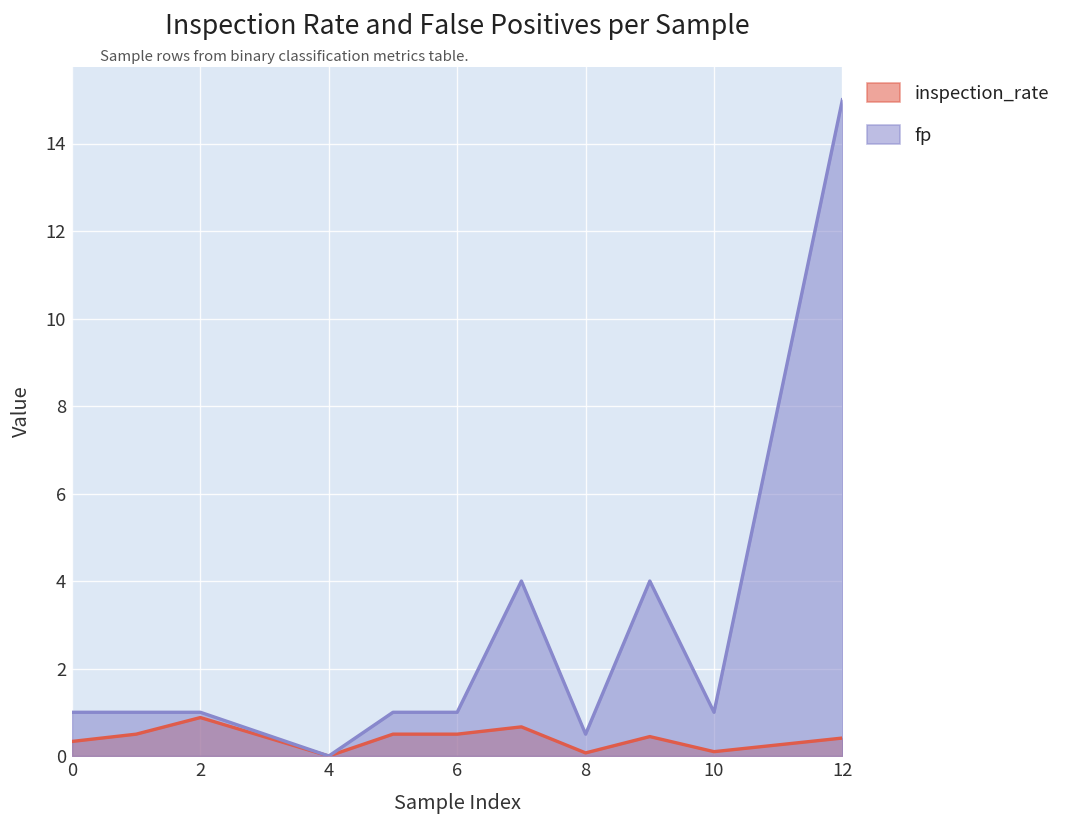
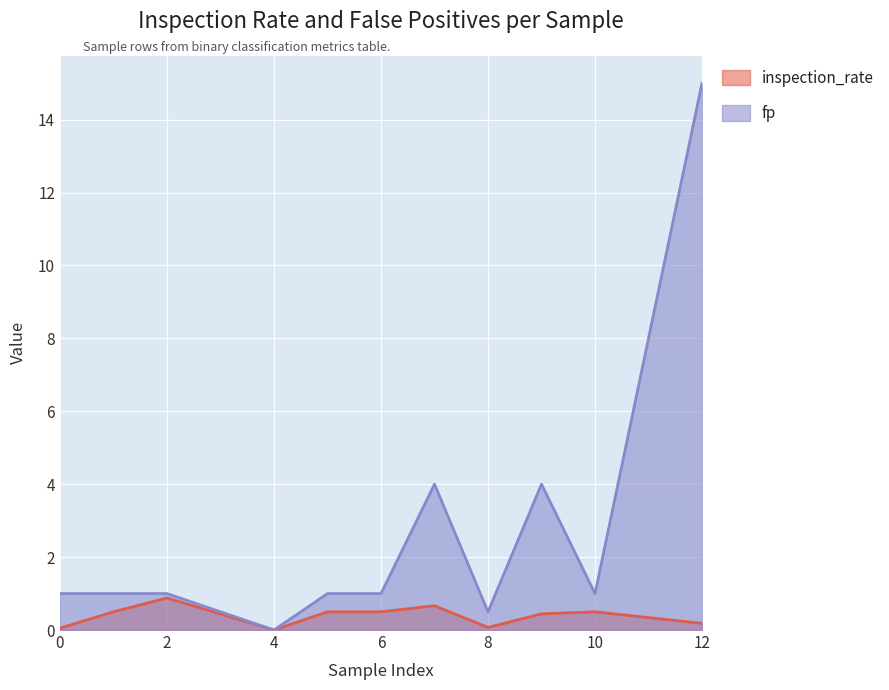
inspection_rate, 0: 0.3 -> 0.1
inspection_rate, 10: 0.1 -> 0.5
inspection_rate, 12: 0.4 -> 0.2
